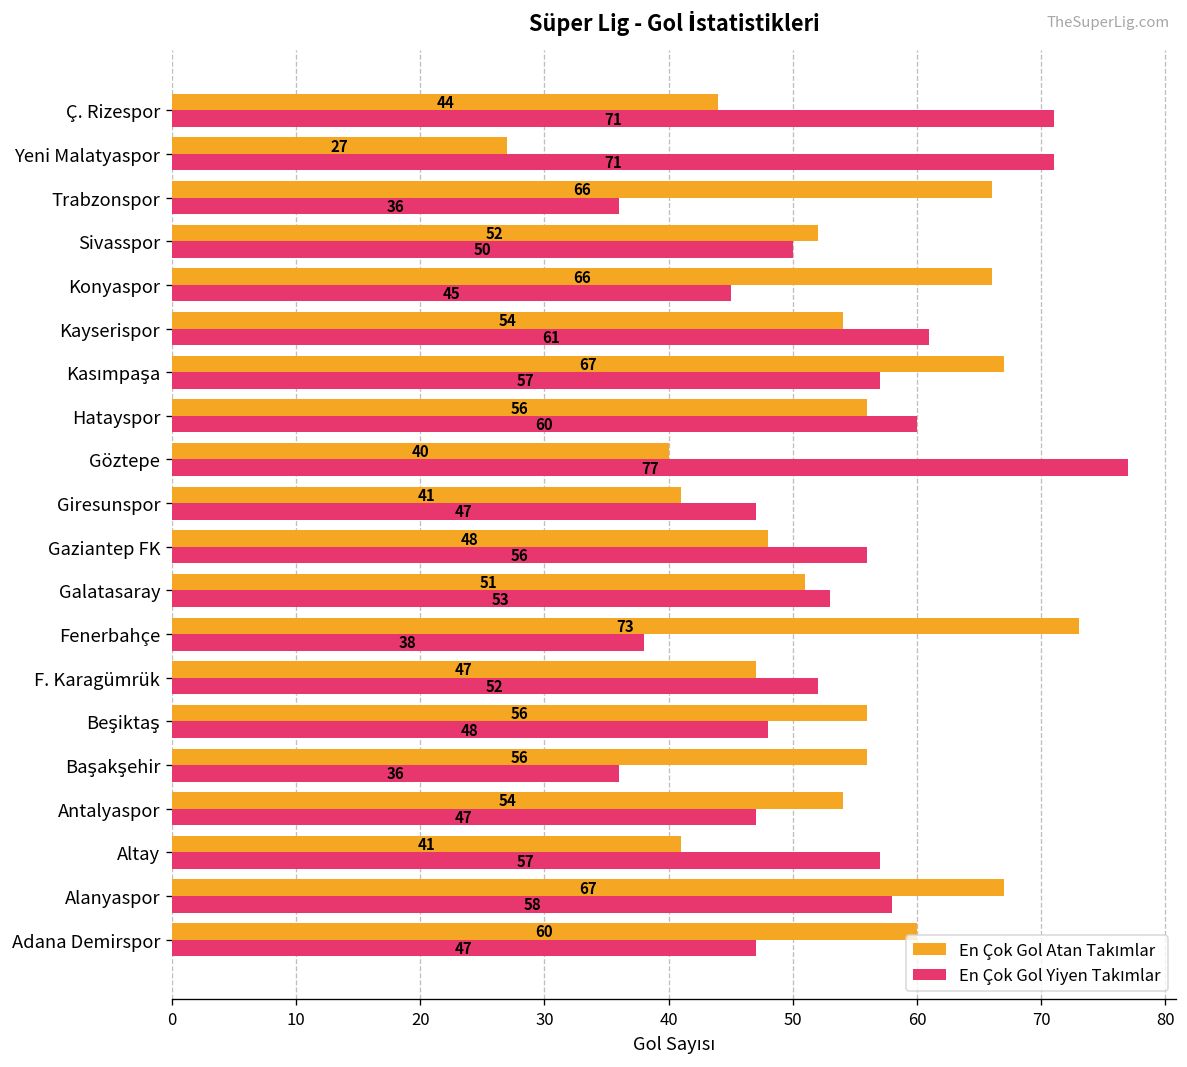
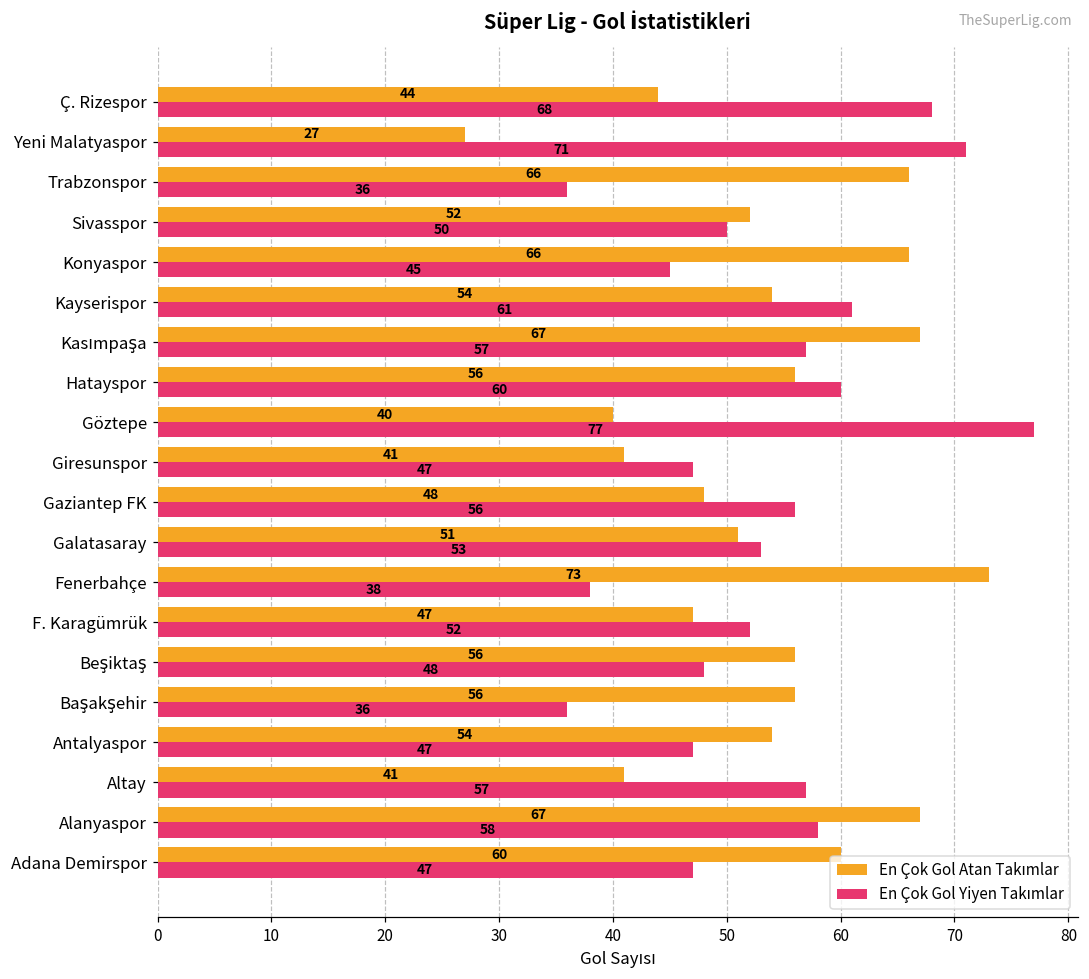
En Çok Gol Yiyen Takımlar, Ç. Rizespor: 71 -> 68
